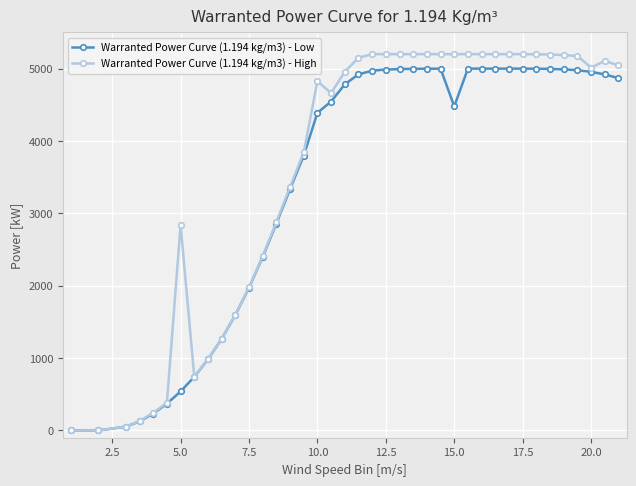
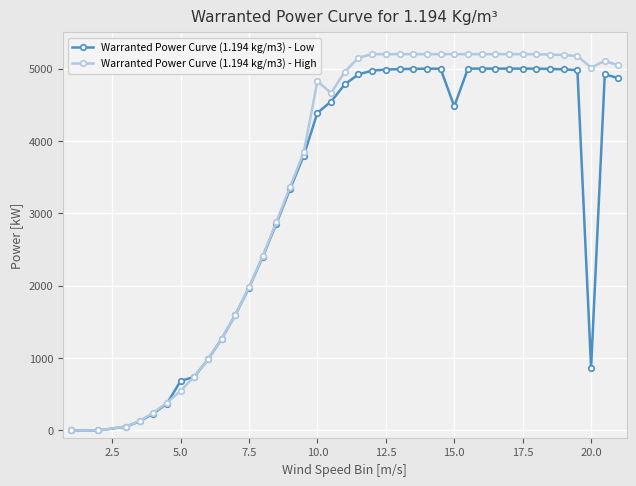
Warranted Power Curve (1.194 kg/m3) - Low, 5.0: 500 -> 700
Warranted Power Curve (1.194 kg/m3) - High, 5.0: 2800 -> 500
Warranted Power Curve (1.194 kg/m3) - Low, 20.0: 5000 -> 900
